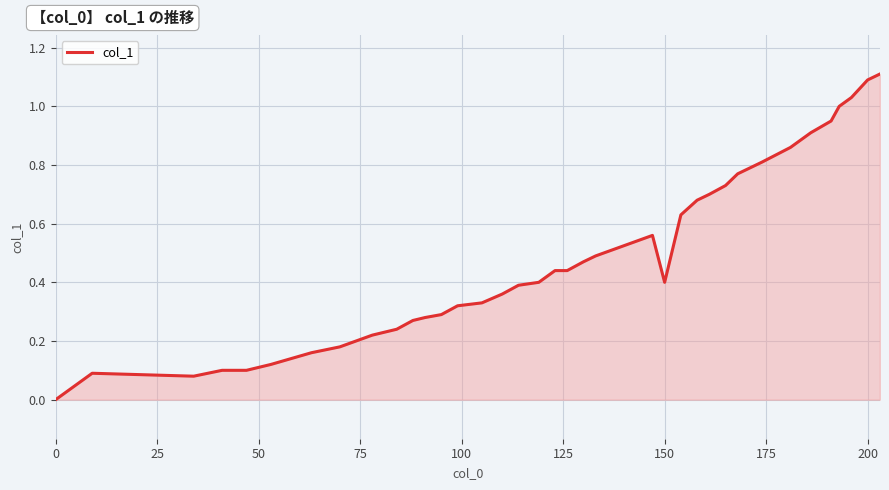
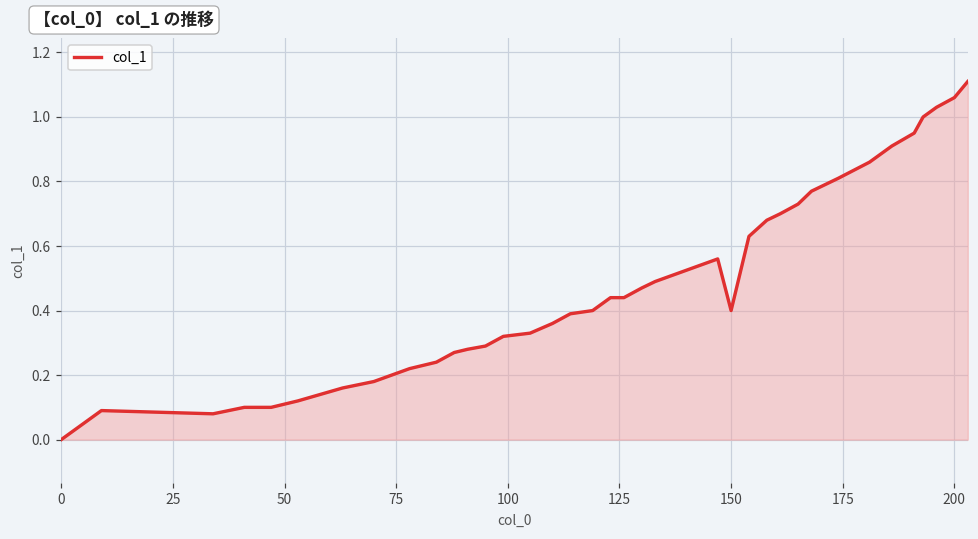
200: 1.09 -> 1.06
